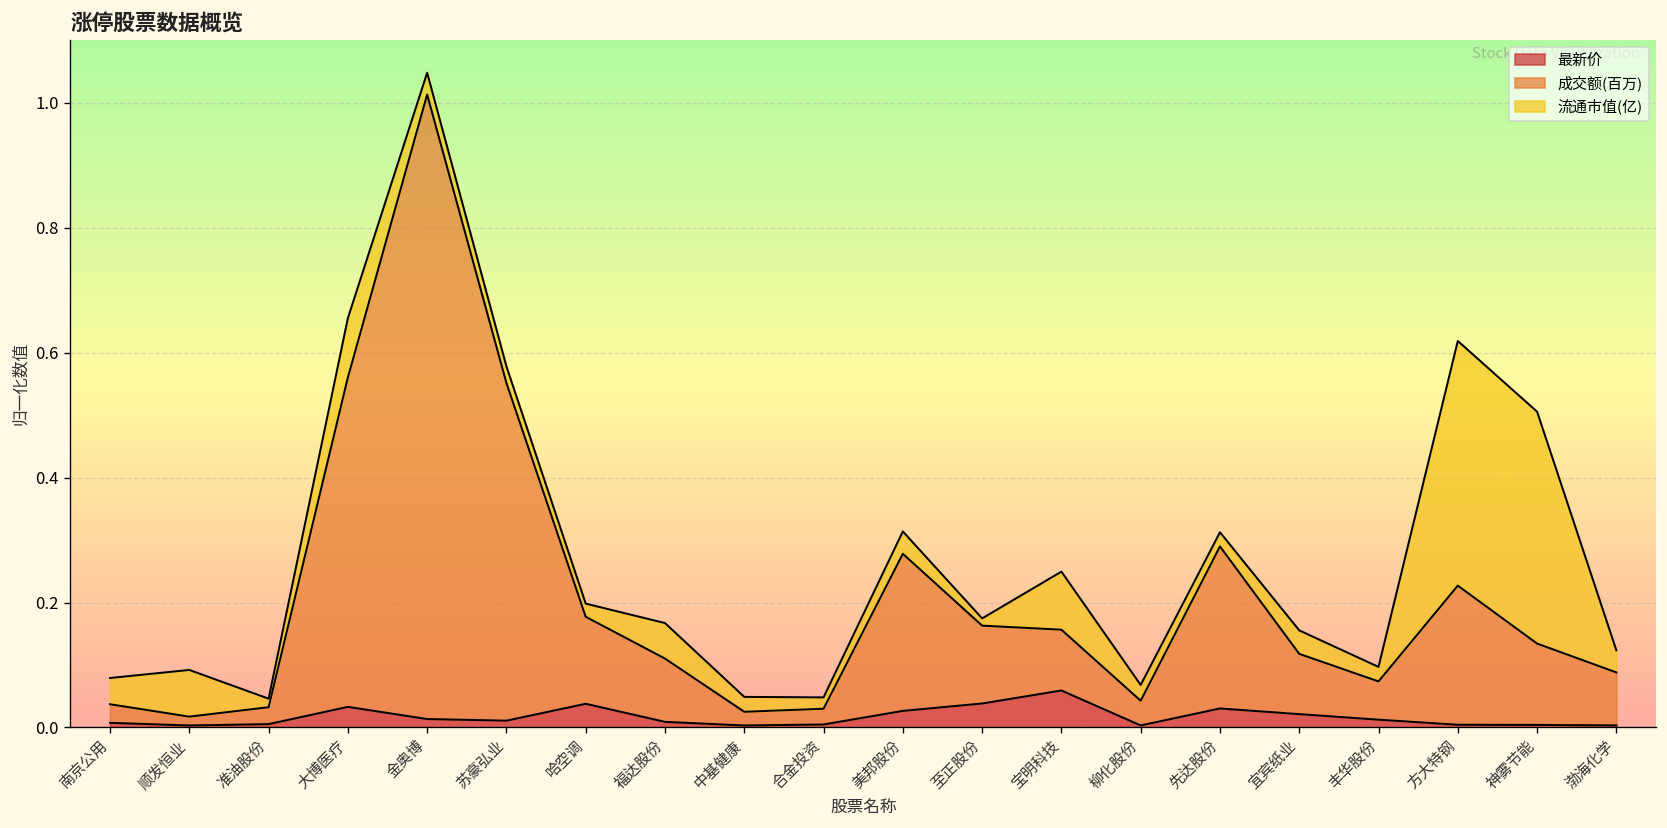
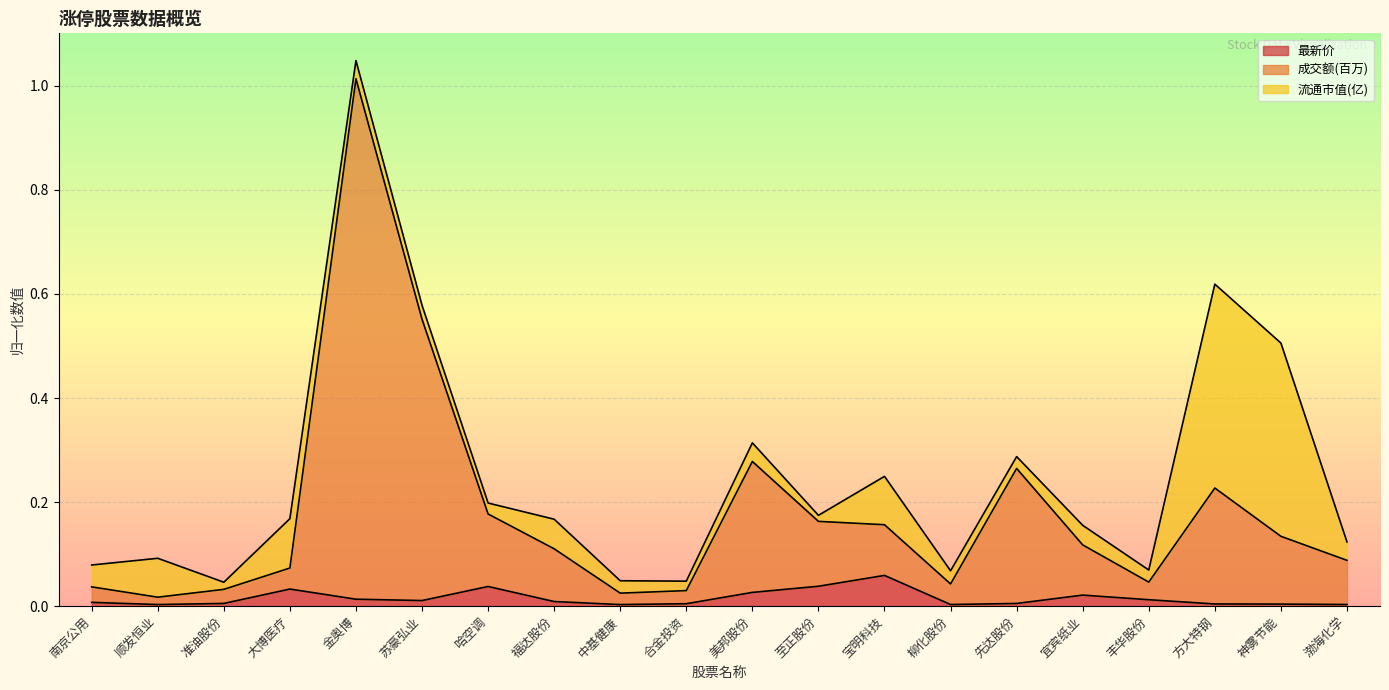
成交额(百万), 大博医疗: 0.53 -> 0.04
最新价, 先达股份: 0.03 -> 0.01
成交额(百万), 丰华股份: 0.06 -> 0.03
